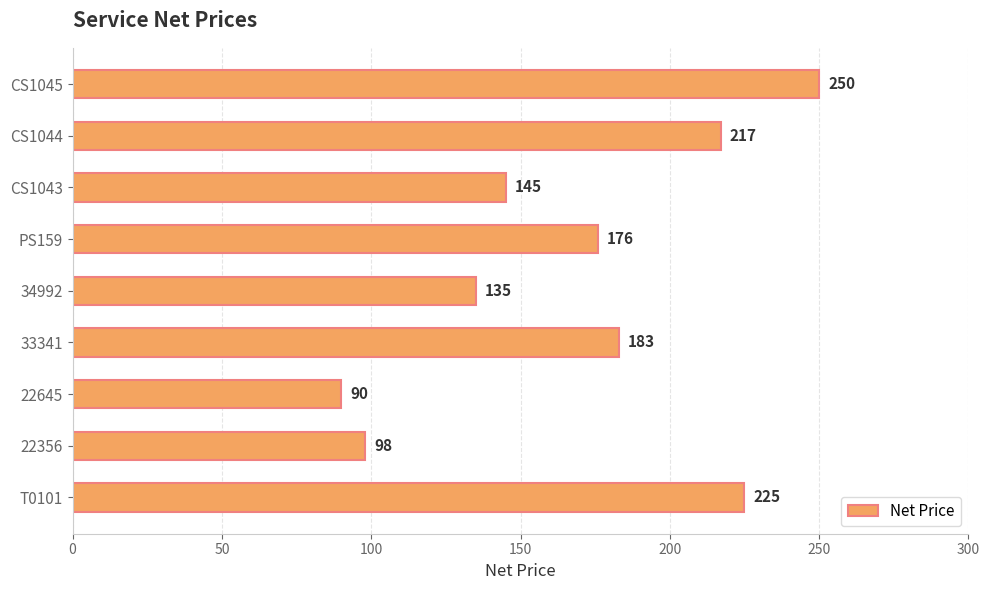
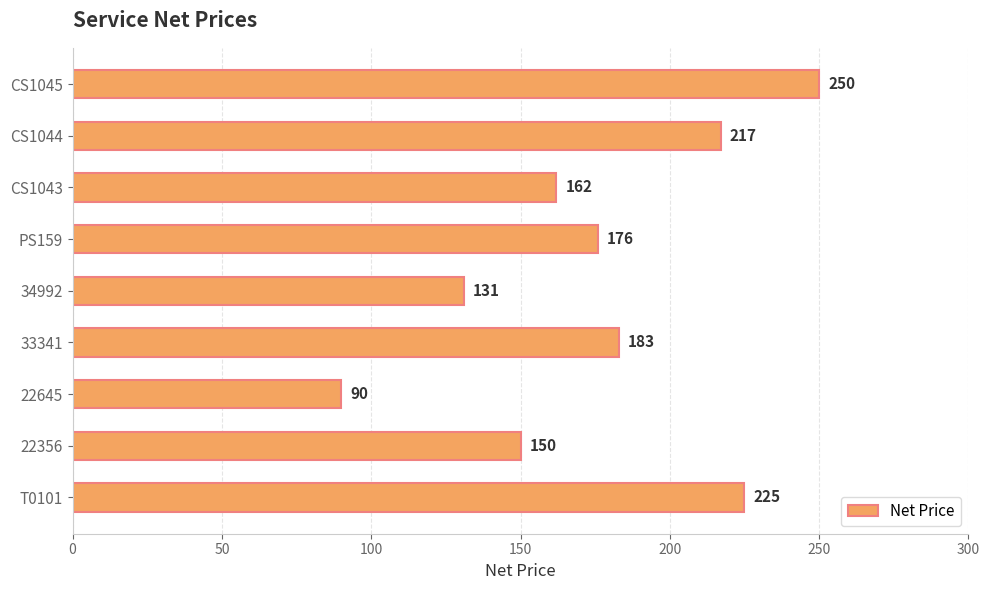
CS1043: 145 -> 162
34992: 135 -> 131
22356: 98 -> 150
